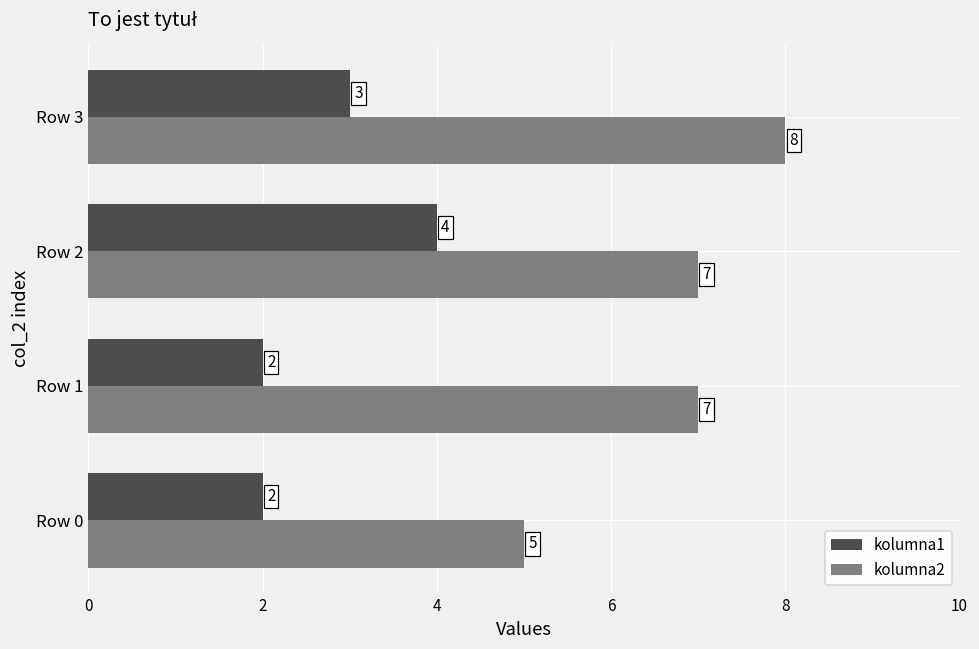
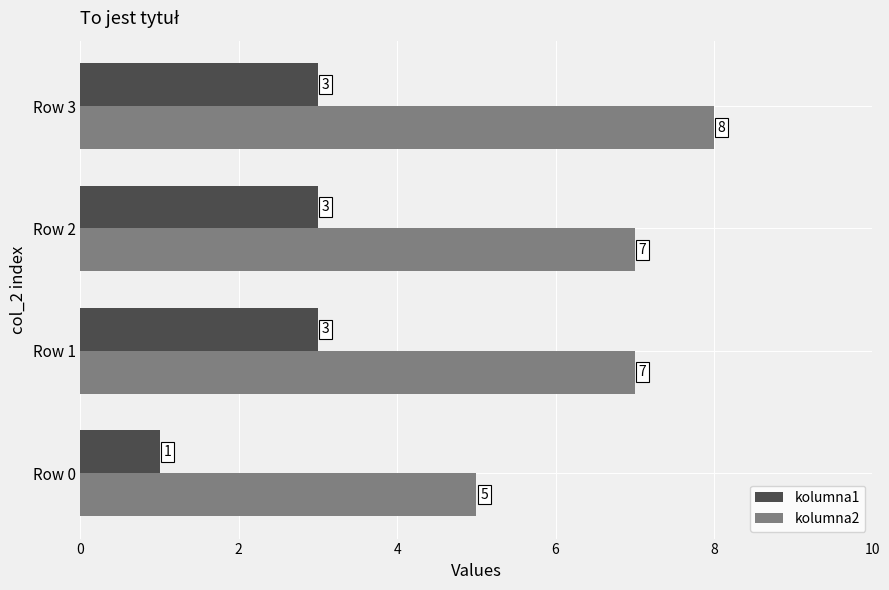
kolumna1, Row 2: 4 -> 3
kolumna1, Row 1: 2 -> 3
kolumna1, Row 0: 2 -> 1
